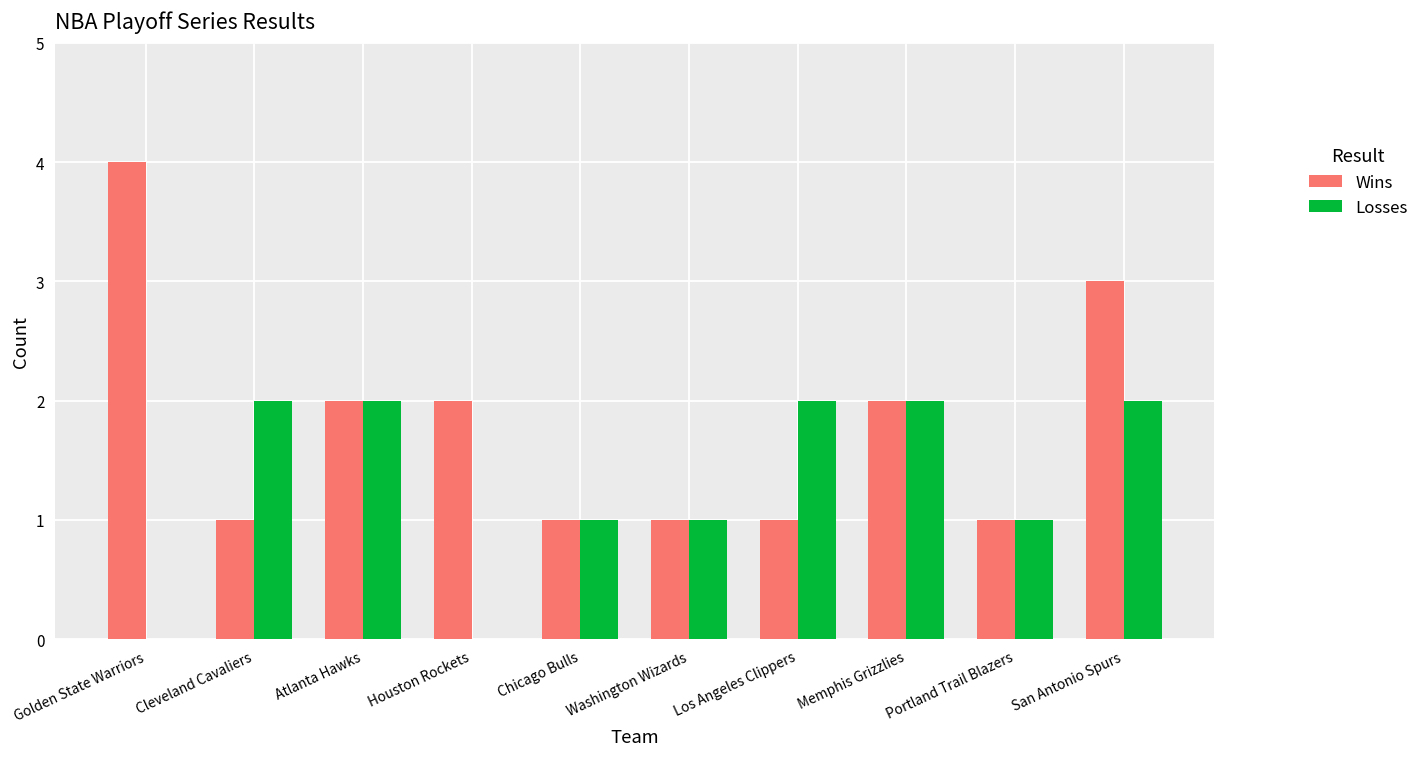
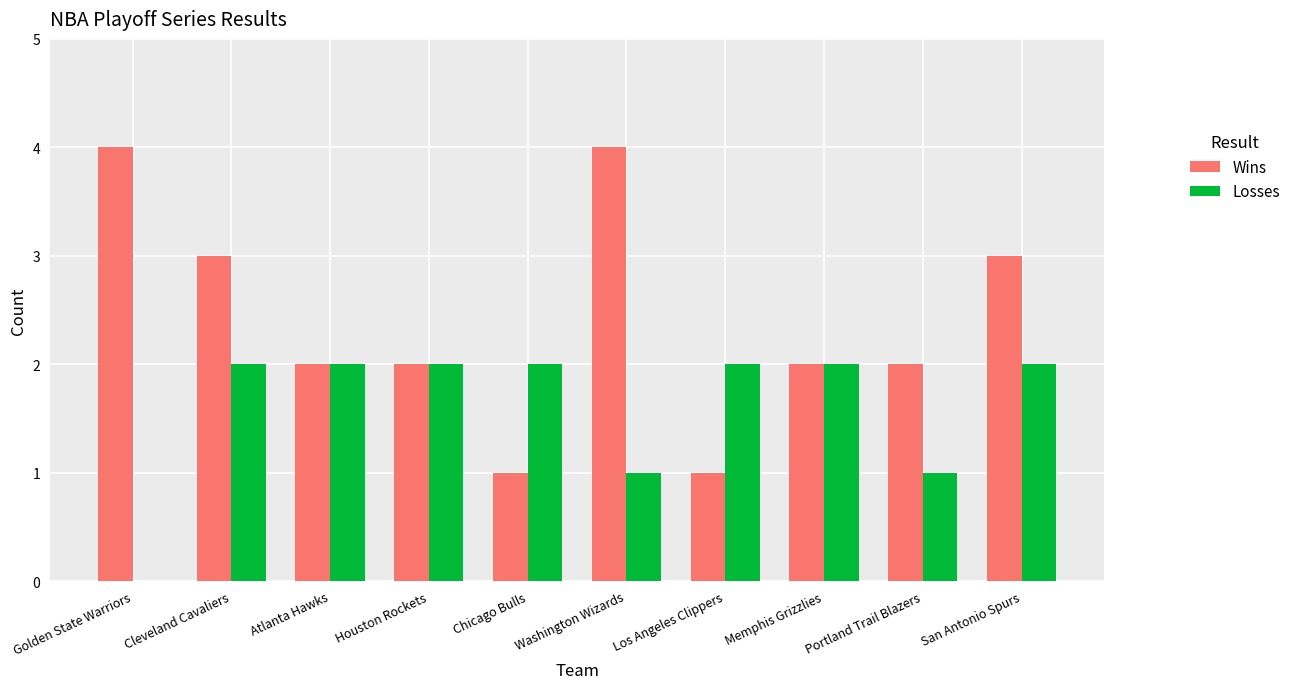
Wins, Cleveland Cavaliers: 1 -> 3
Losses, Houston Rockets: 0 -> 2
Losses, Chicago Bulls: 1 -> 2
Wins, Washington Wizards: 1 -> 4
Wins, Portland Trail Blazers: 1 -> 2
